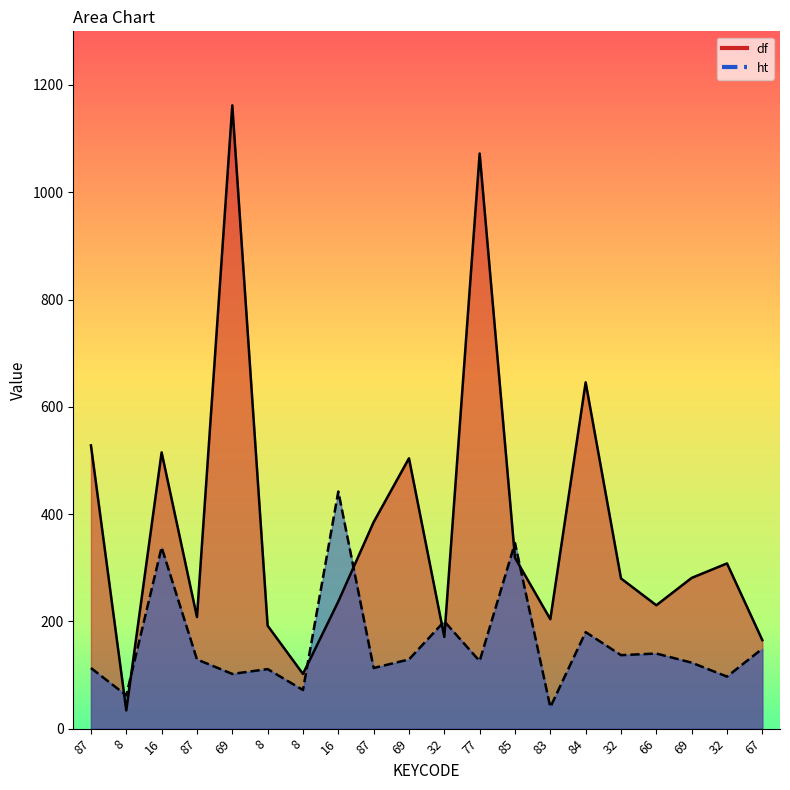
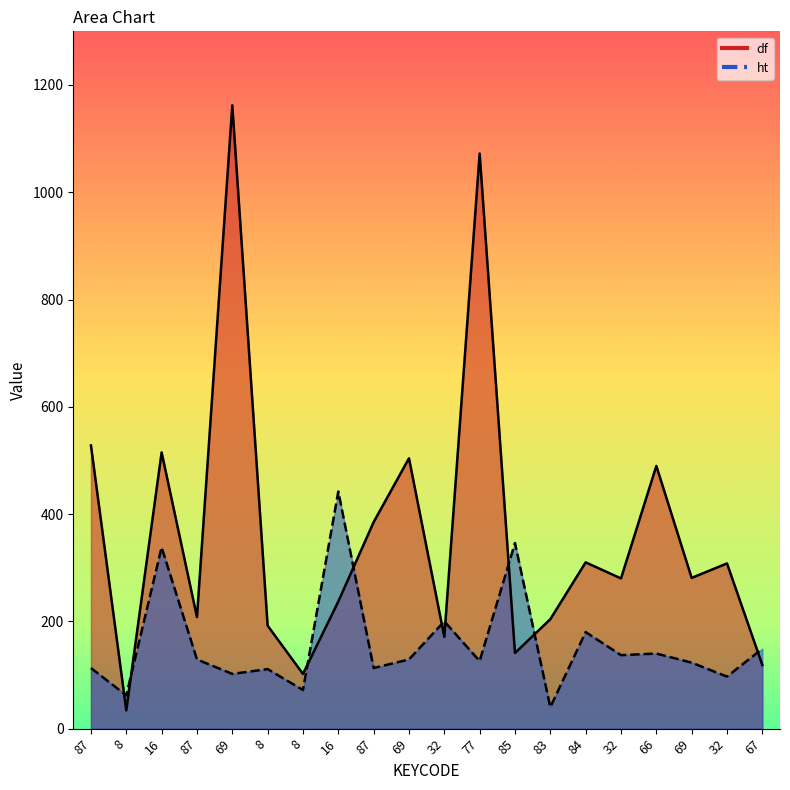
df, 85: 320 -> 140
df, 84: 650 -> 310
df, 66: 230 -> 490
df, 67: 170 -> 120
